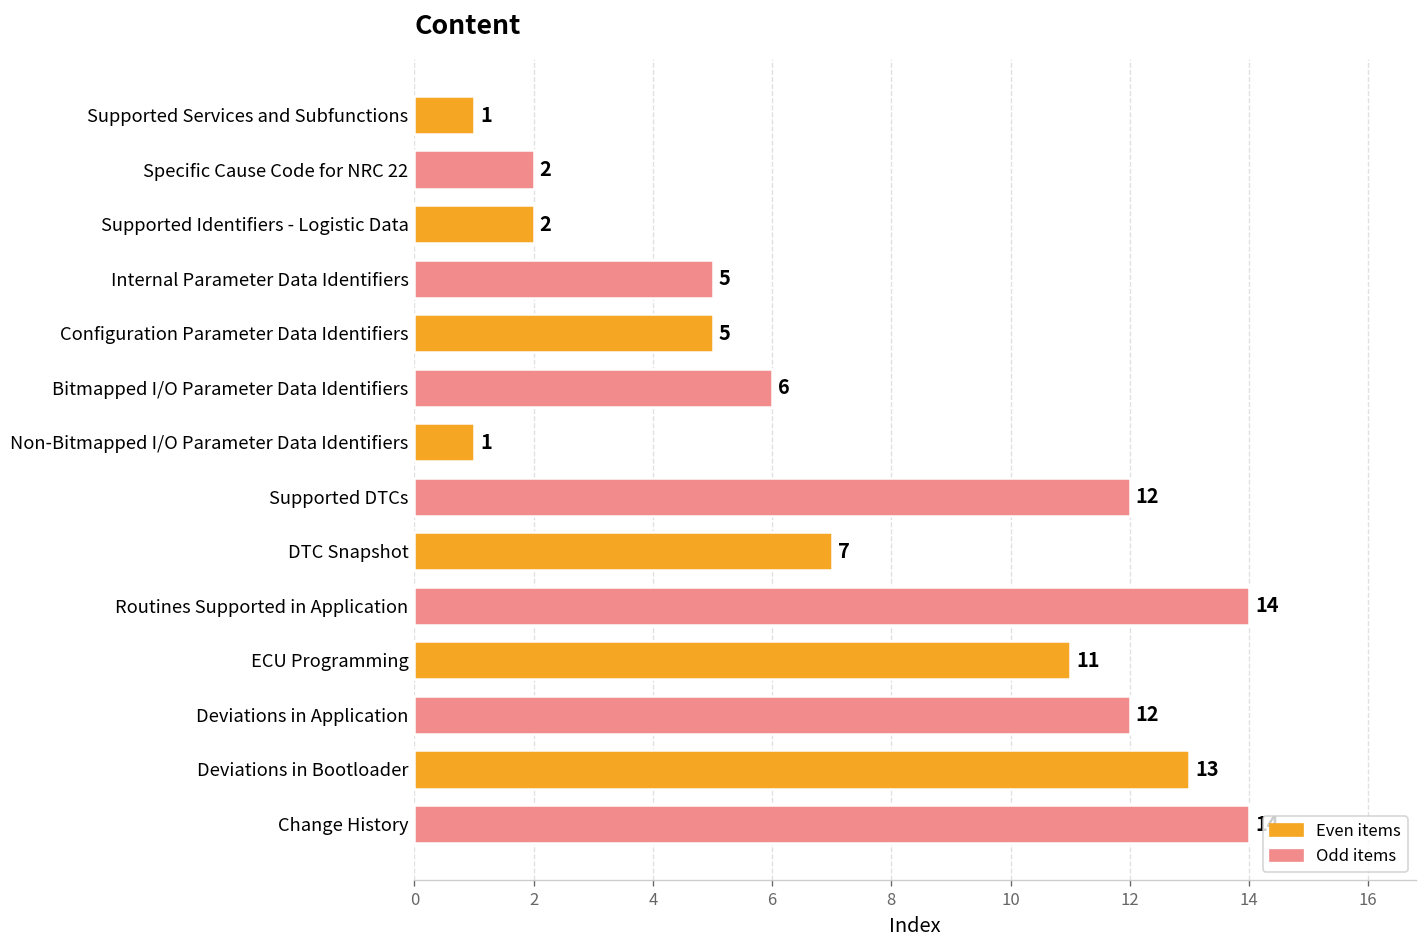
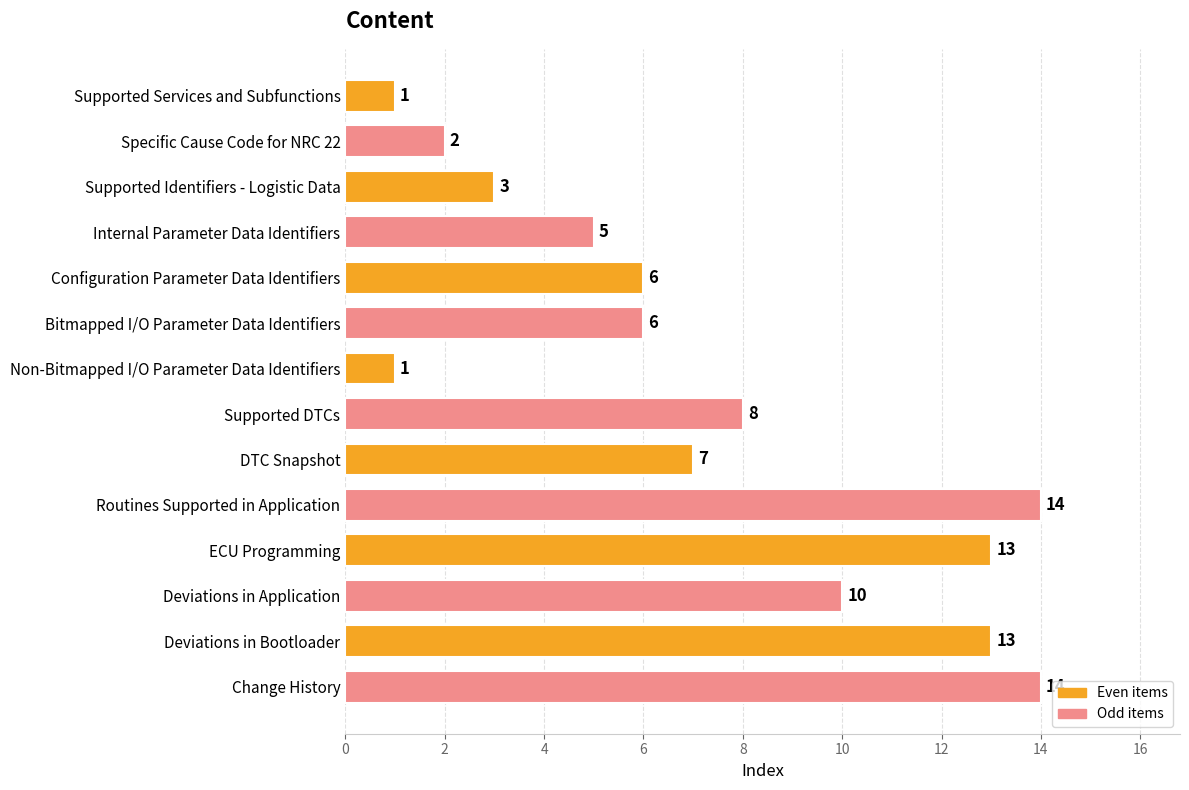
Supported Identifiers - Logistic Data: 2 -> 3
Configuration Parameter Data Identifiers: 5 -> 6
Supported DTCs: 12 -> 8
ECU Programming: 11 -> 13
Deviations in Application: 12 -> 10
